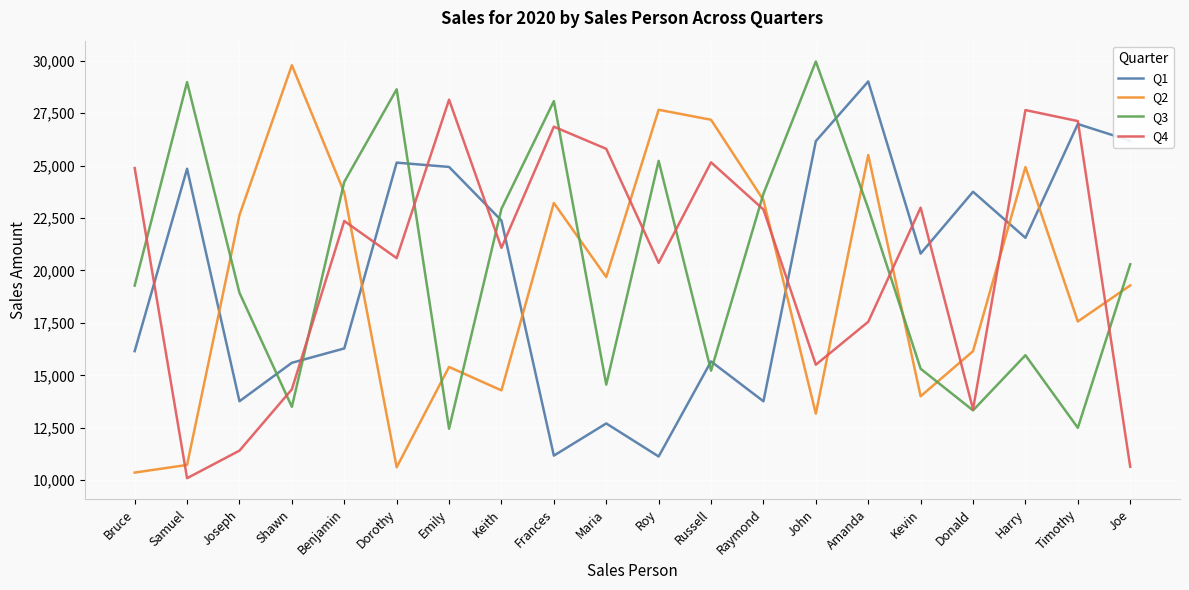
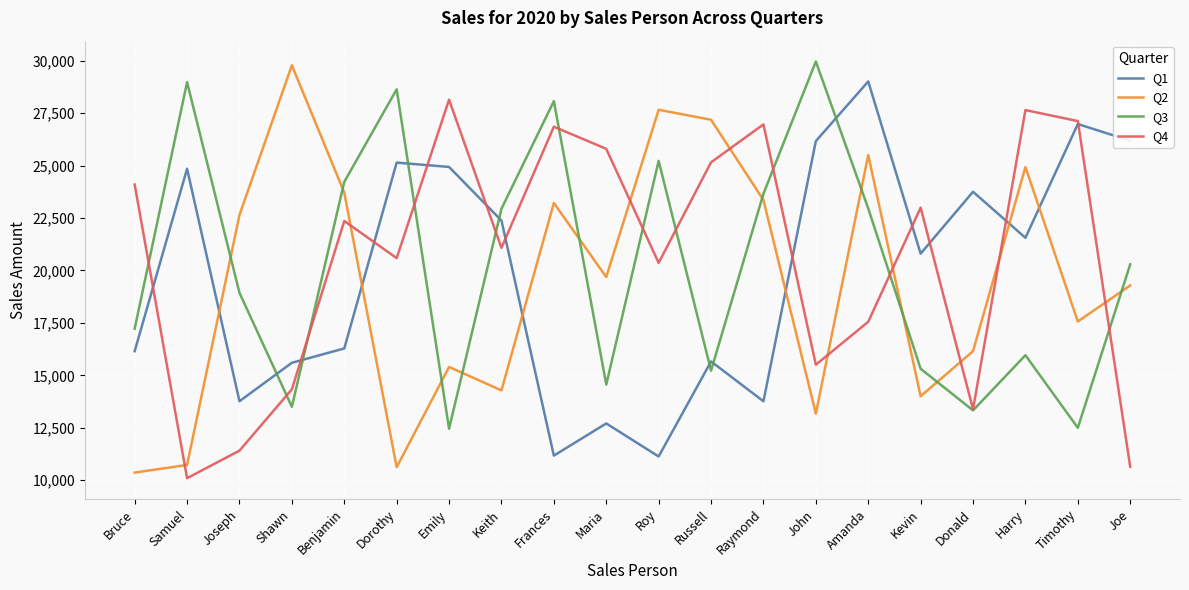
Q3, Bruce: 19,300 -> 17,200
Q4, Bruce: 24,900 -> 24,100
Q4, Raymond: 22,900 -> 27,000
